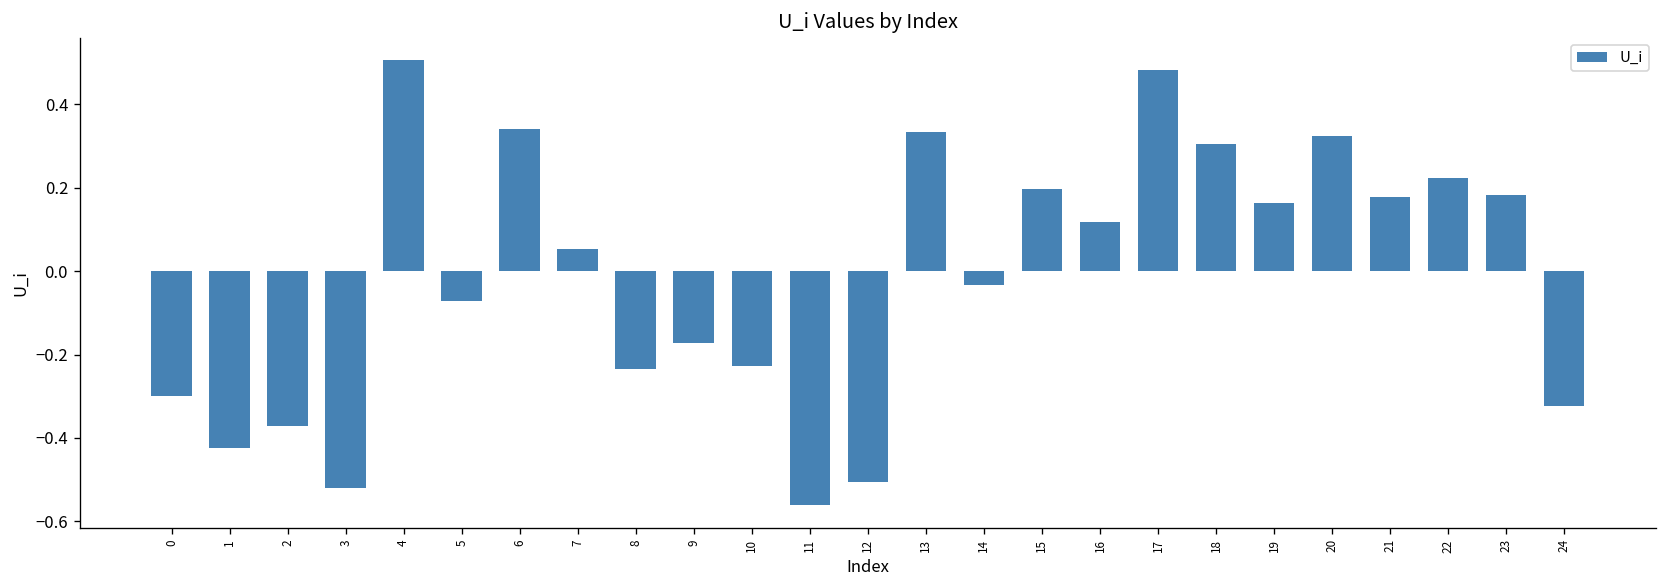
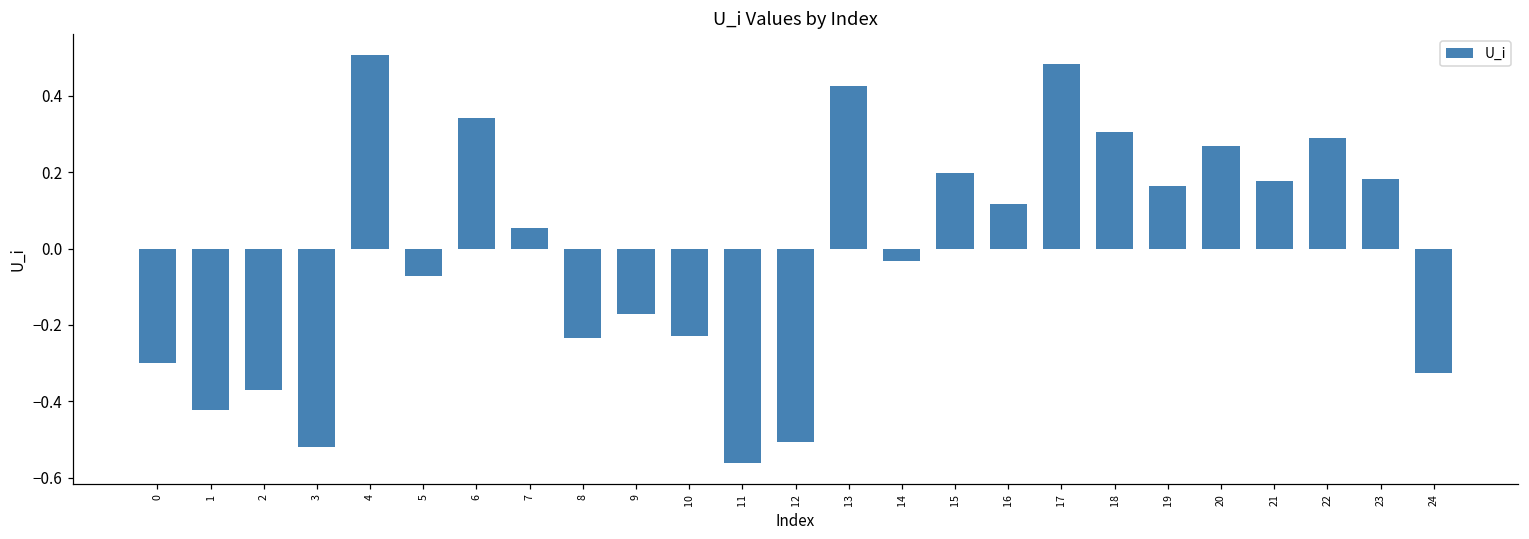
13: 0.33 -> 0.43
20: 0.32 -> 0.27
22: 0.22 -> 0.29
